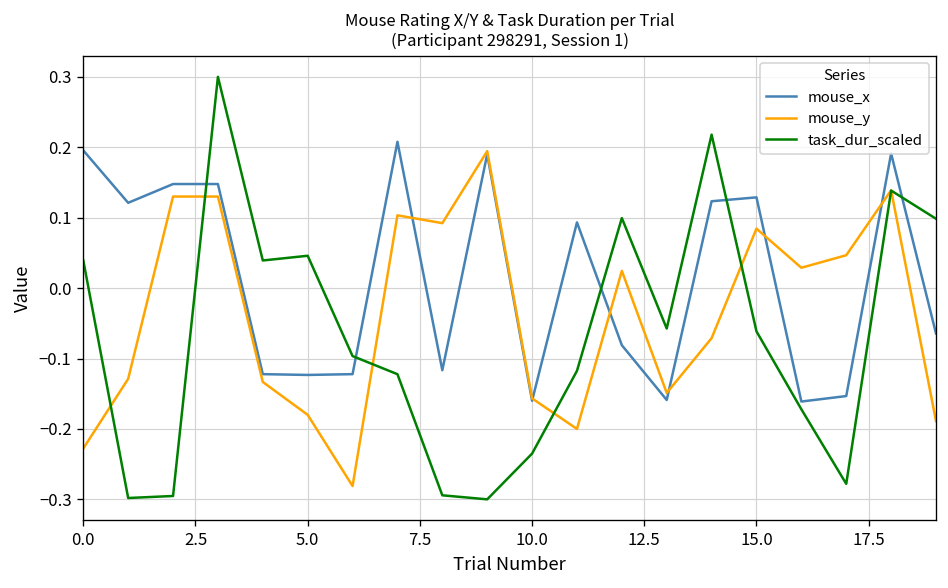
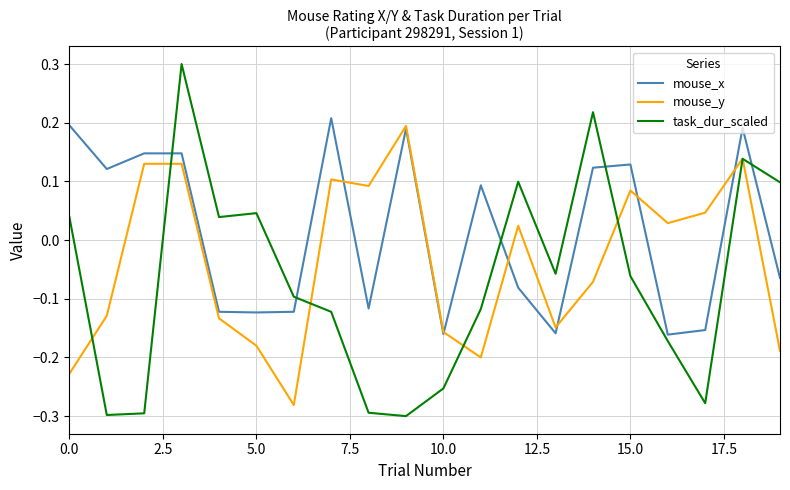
task_dur_scaled, 10.0: -0.24 -> -0.25
